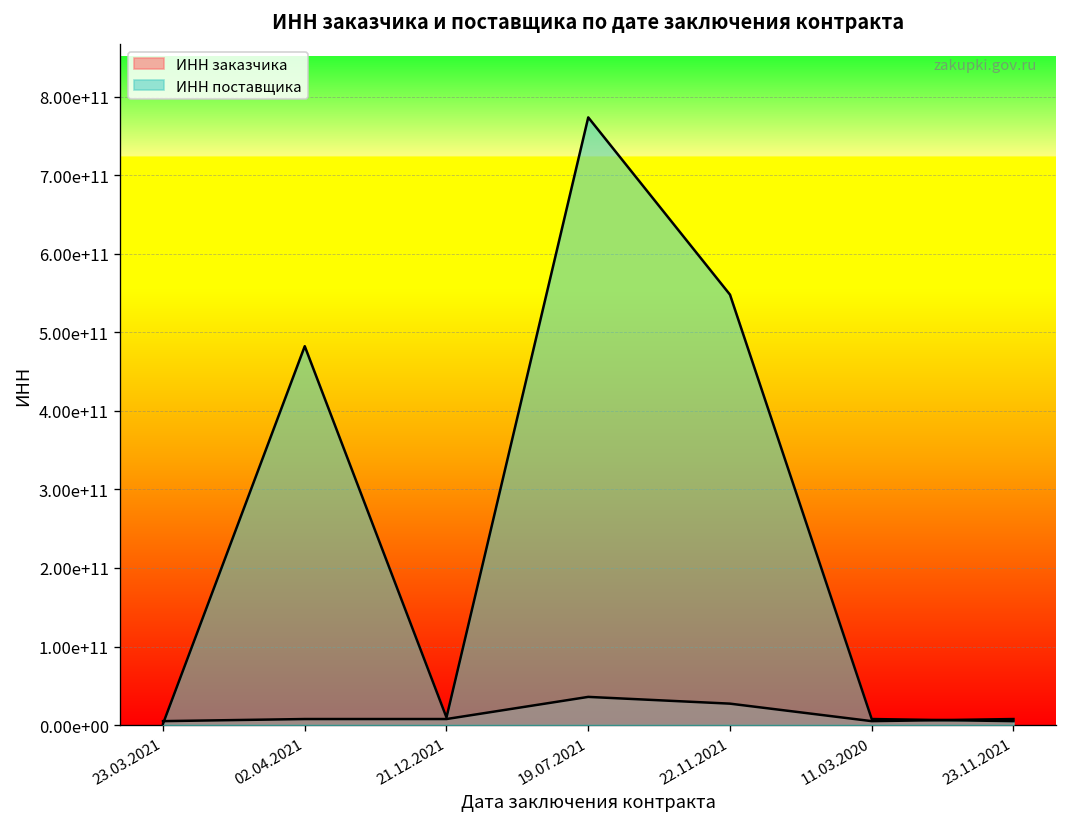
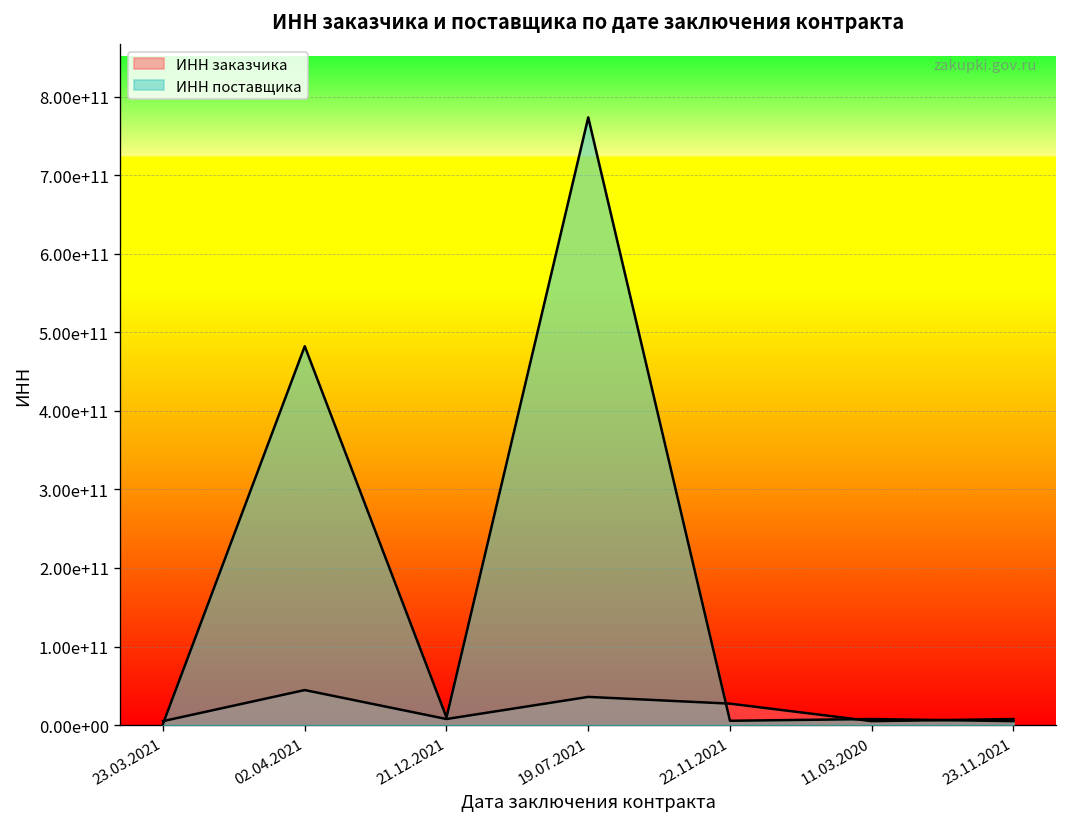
ИНН заказчика, 02.04.2021: 10000000000 -> 40000000000
ИНН поставщика, 22.11.2021: 550000000000 -> 10000000000
